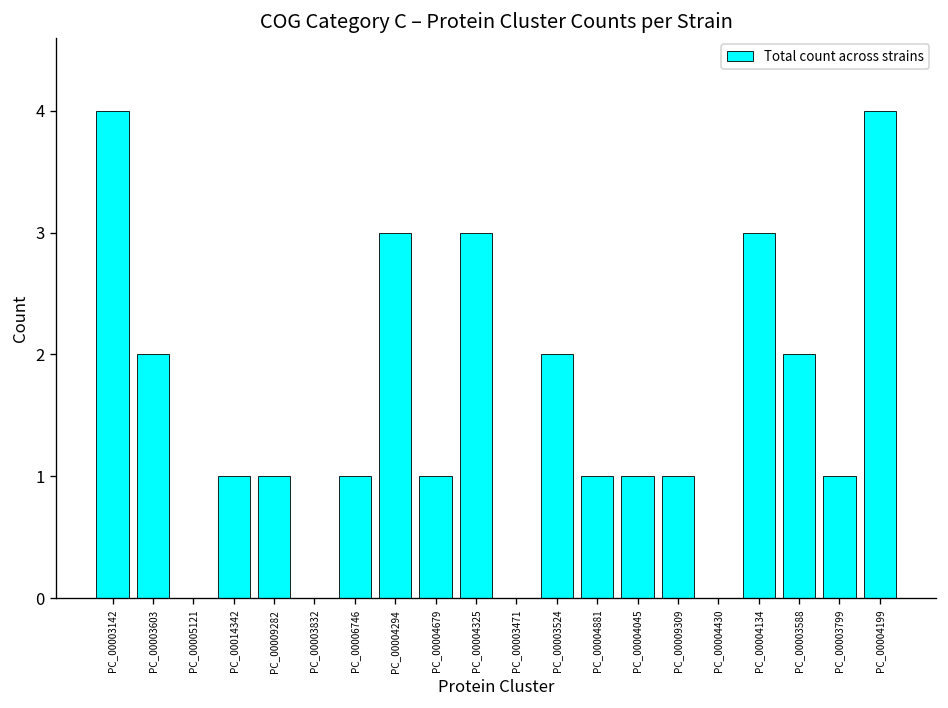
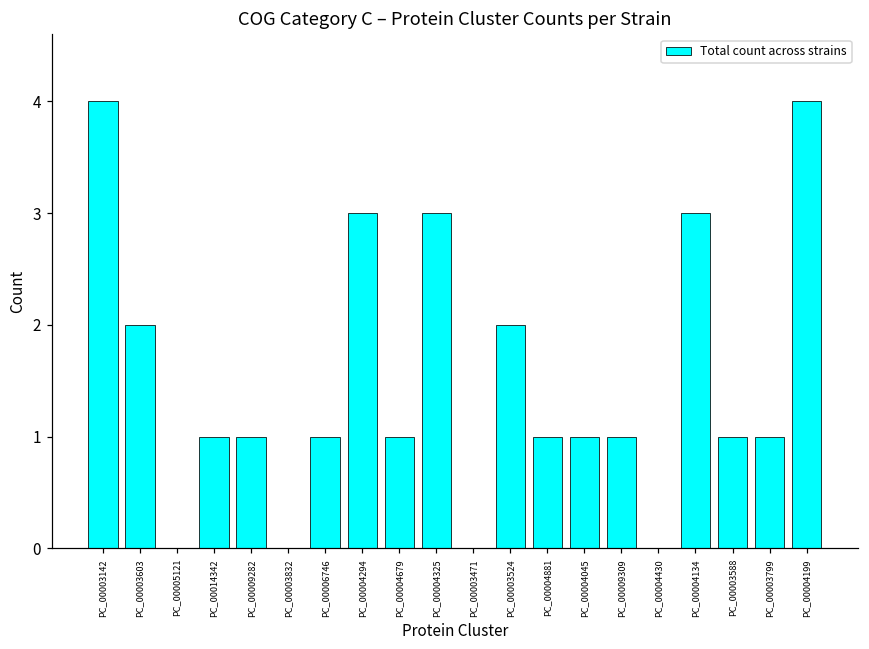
PC_00003588: 2 -> 1
